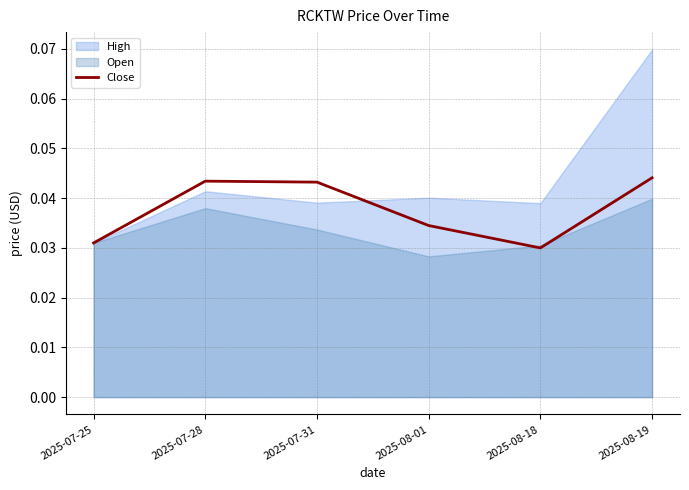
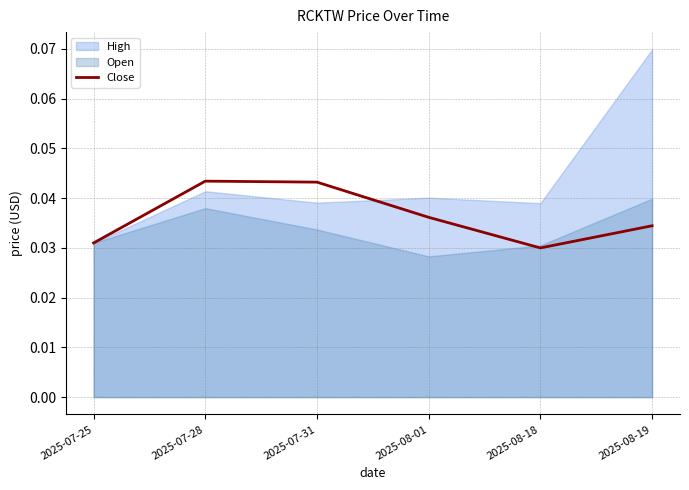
Close, 2025-08-01: 0.034 -> 0.036
Close, 2025-08-19: 0.044 -> 0.034
